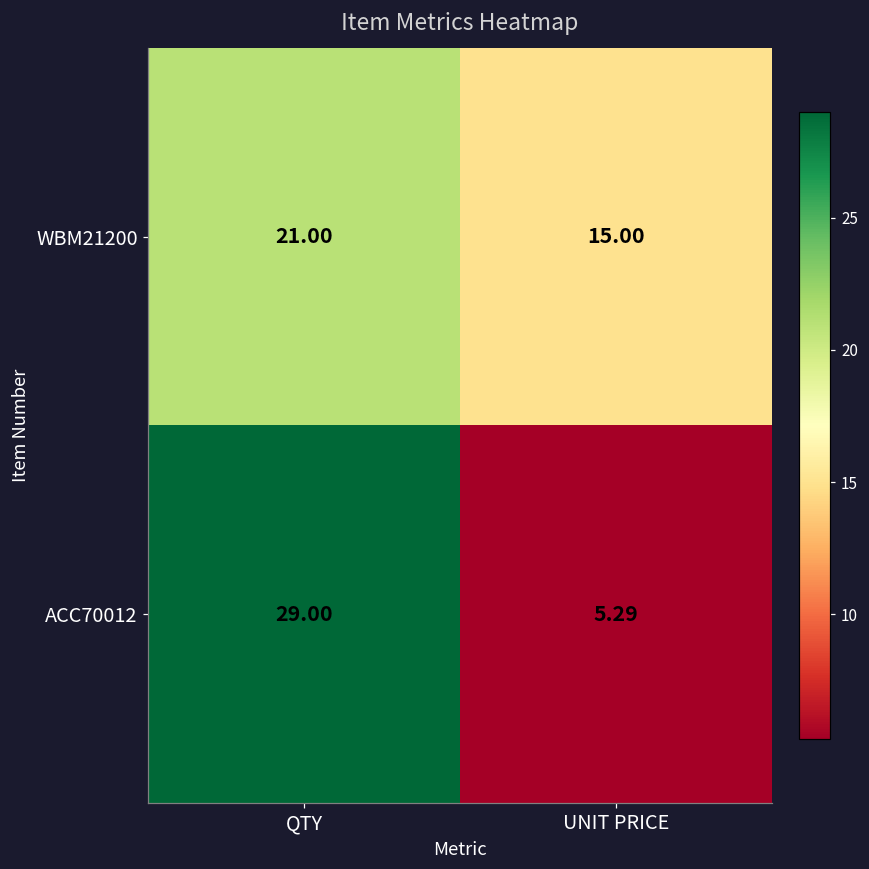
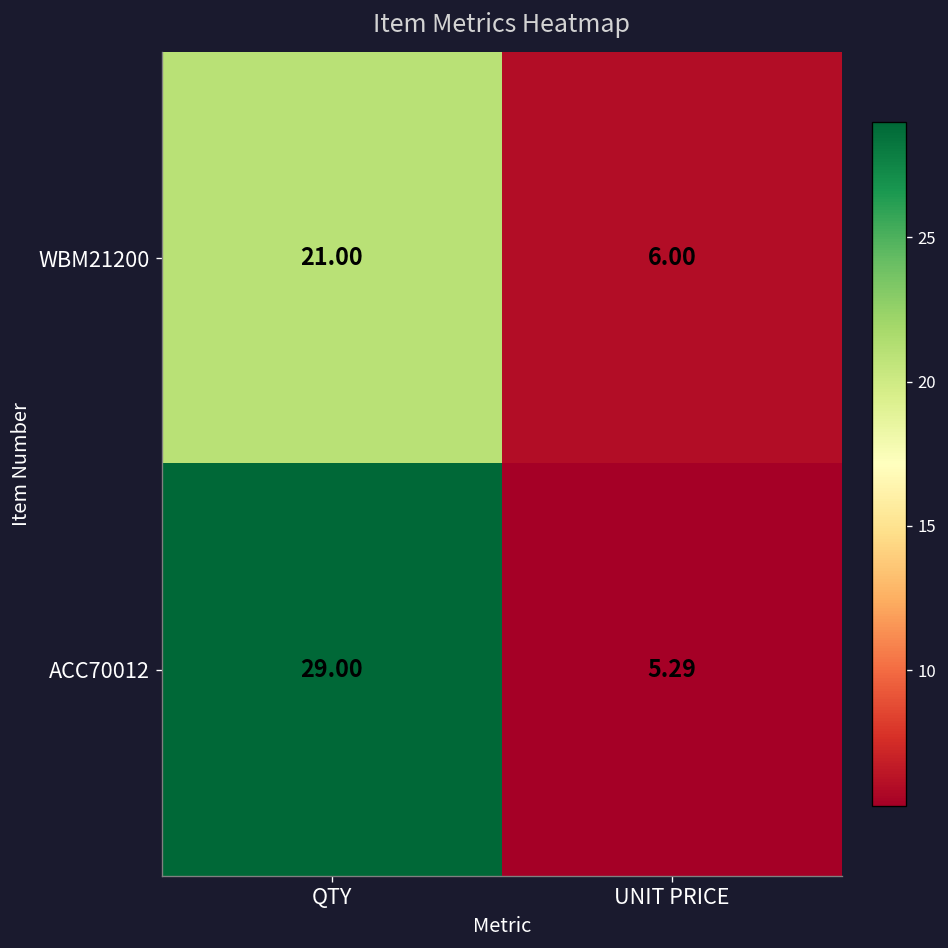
WBM21200, UNIT PRICE: 15.00 -> 6.00
